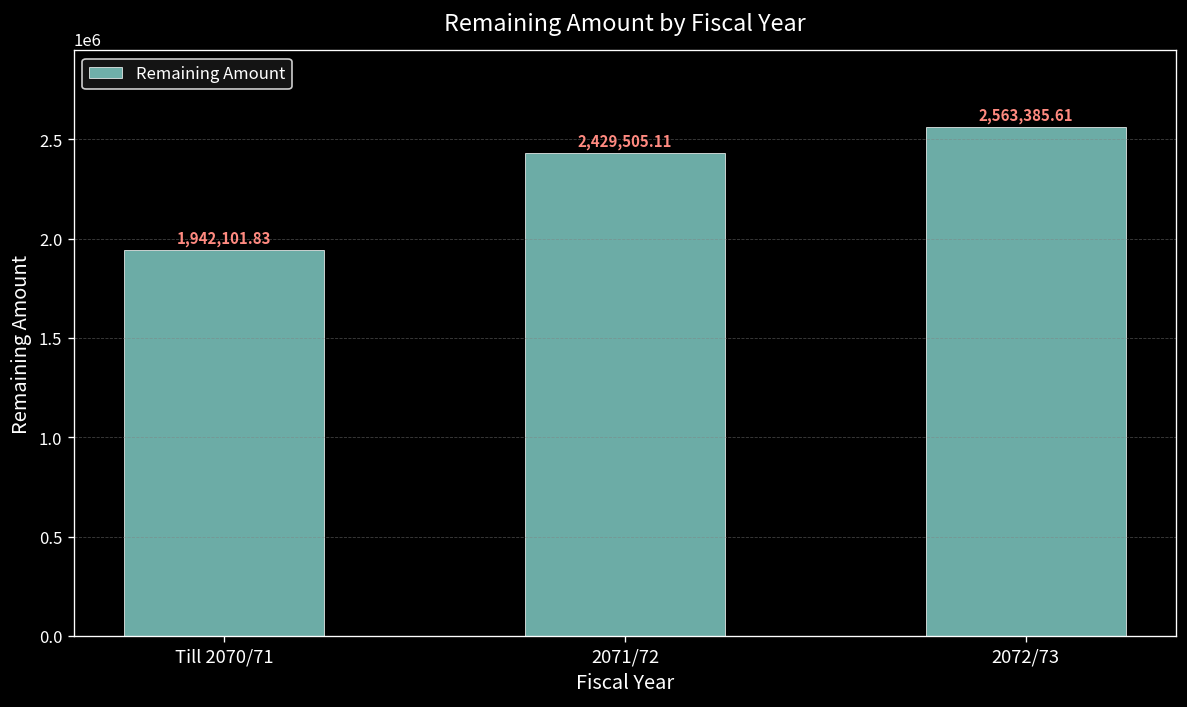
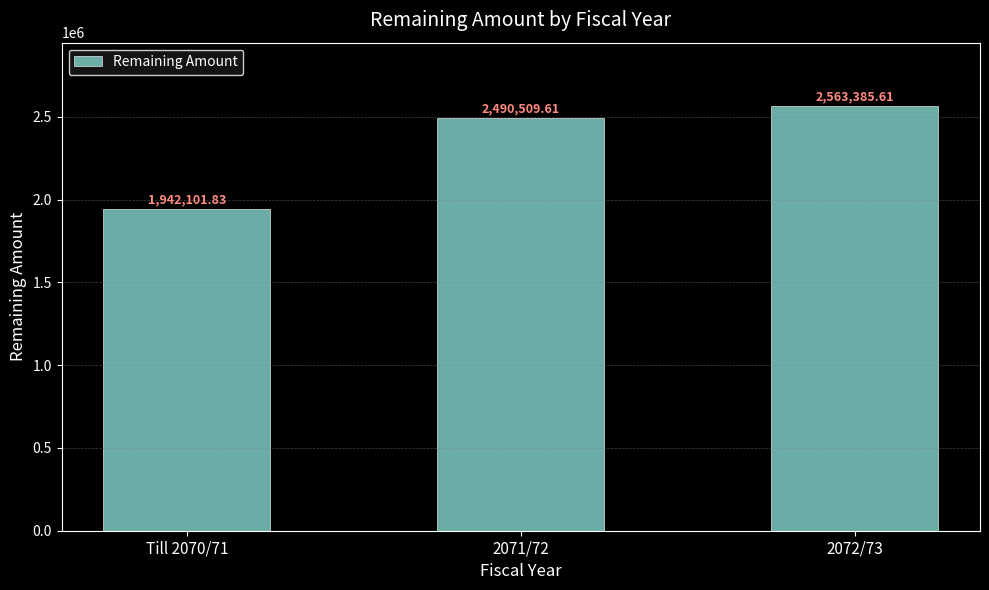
2071/72: 2,429,505.11 -> 2,490,509.61
